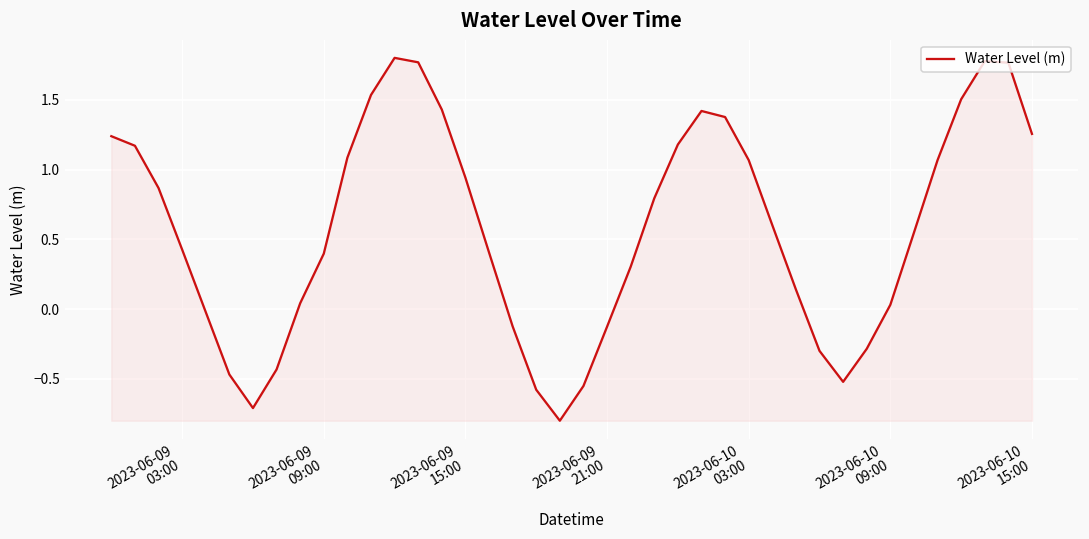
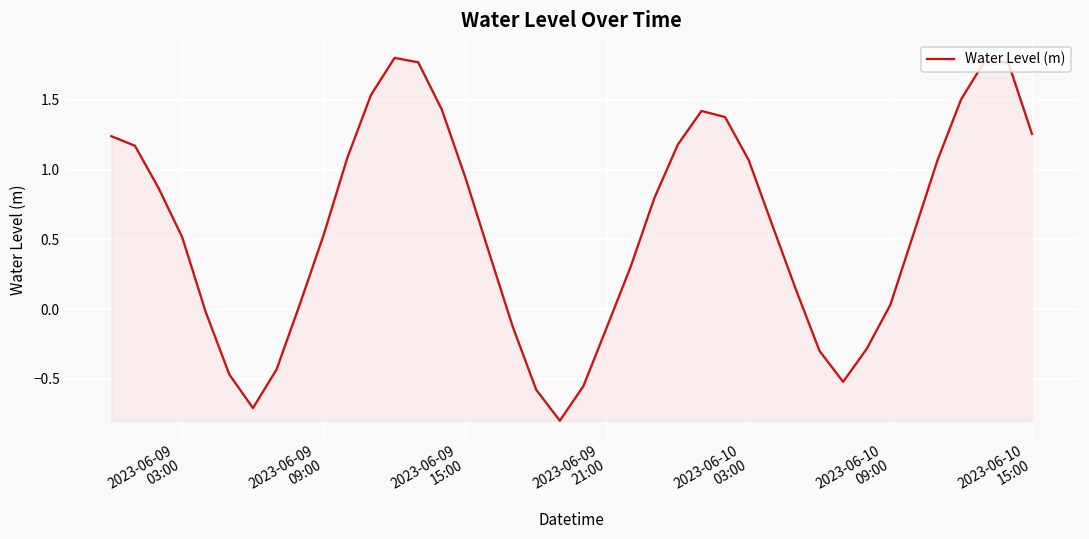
2023-06-09 03:00: 0.43 -> 0.52
2023-06-09 09:00: 0.40 -> 0.54
